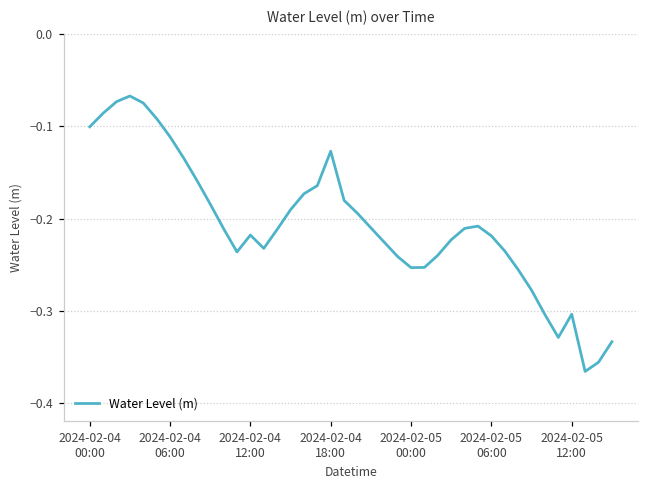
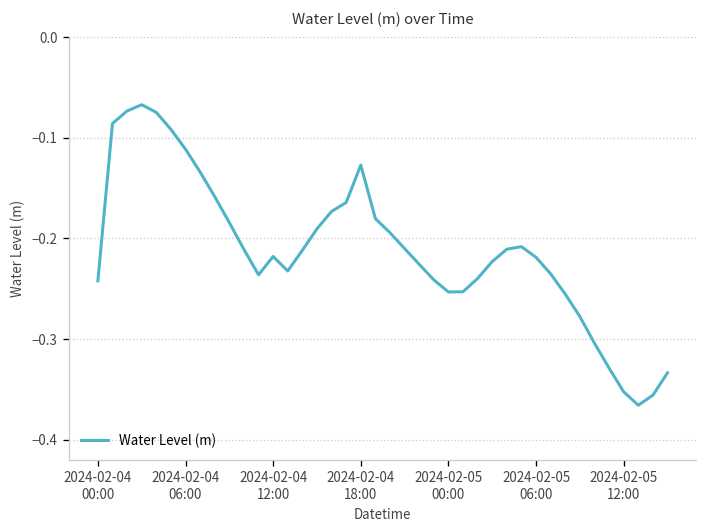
2024-02-04 00:00: -0.10 -> -0.24
2024-02-05 12:00: -0.30 -> -0.35
